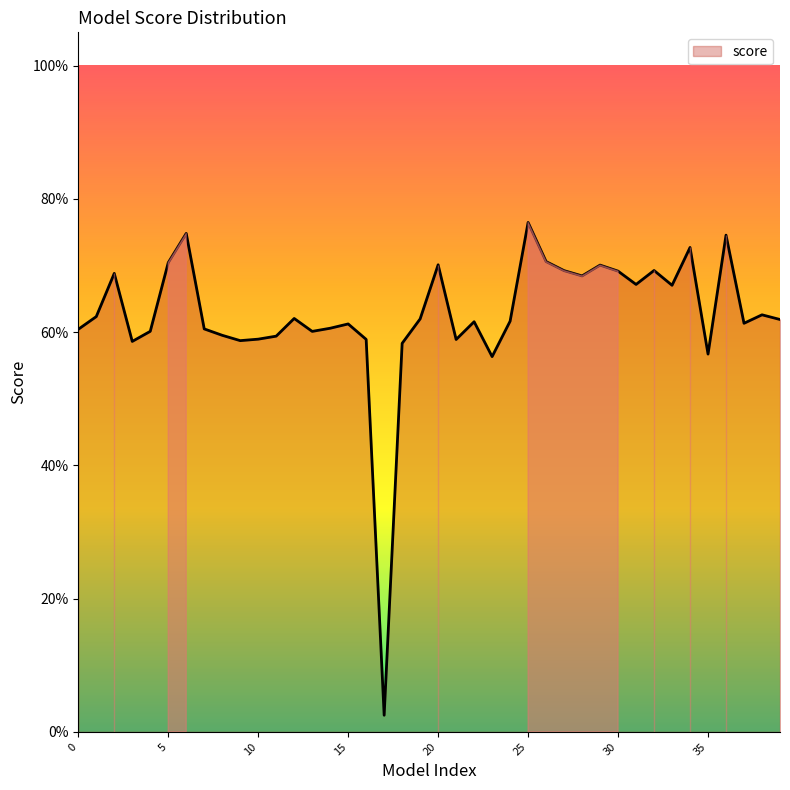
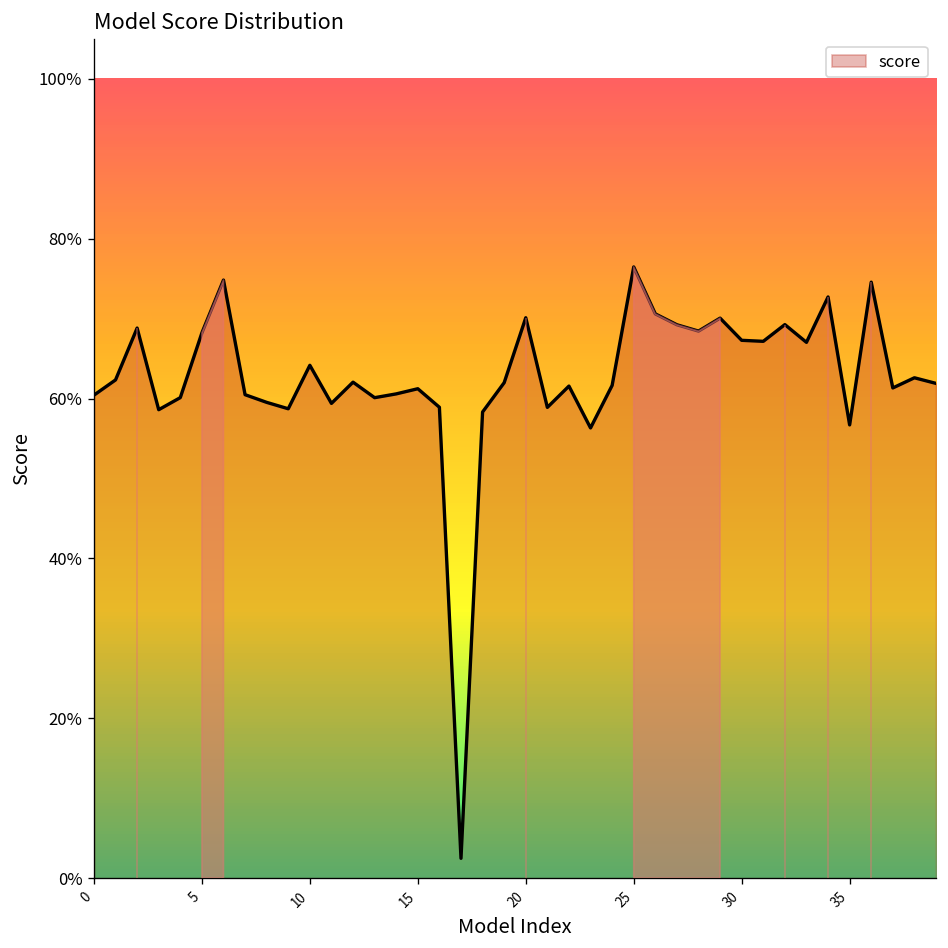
5: 70% -> 68%
10: 59% -> 64%
30: 69% -> 67%
